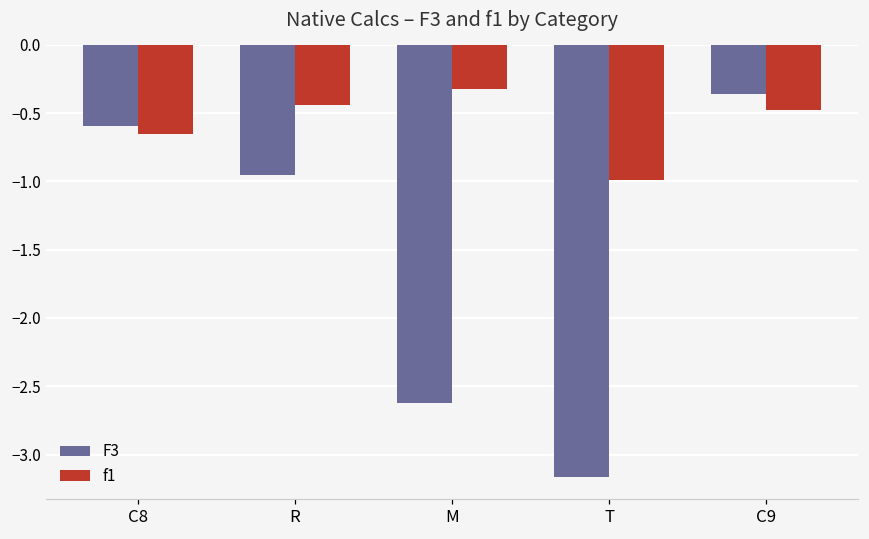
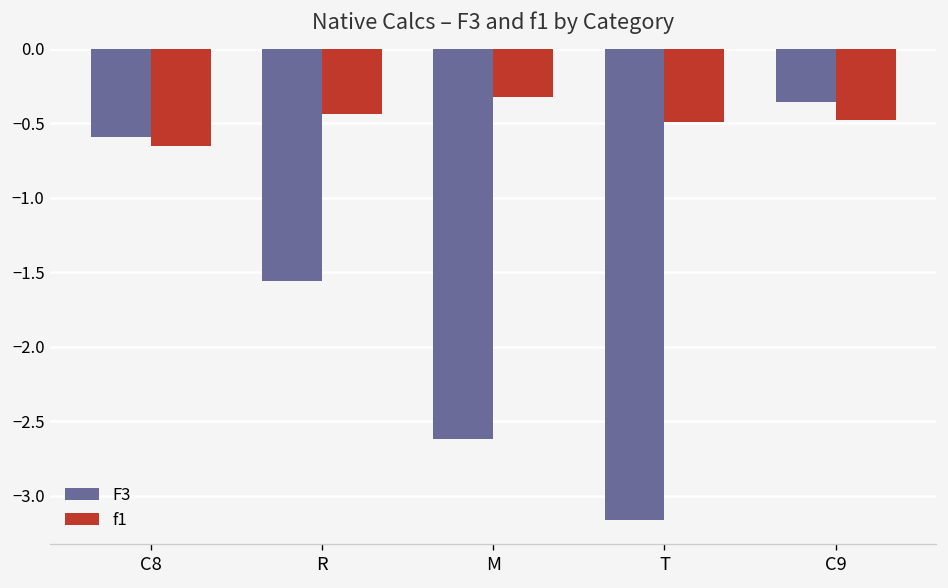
F3, R: -0.95 -> -1.56
f1, T: -0.99 -> -0.49
